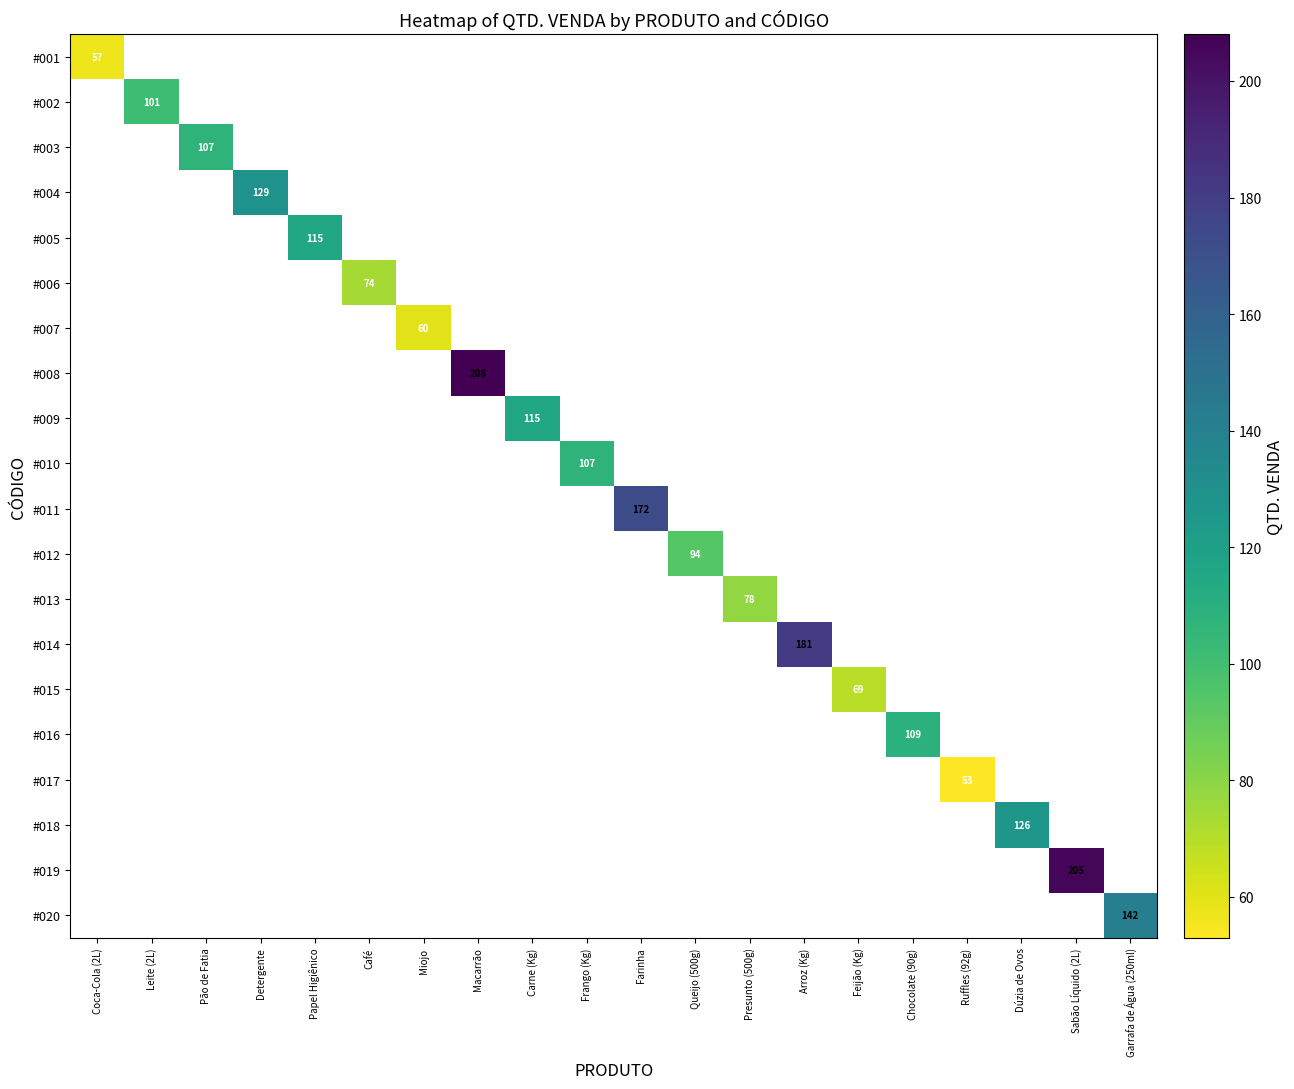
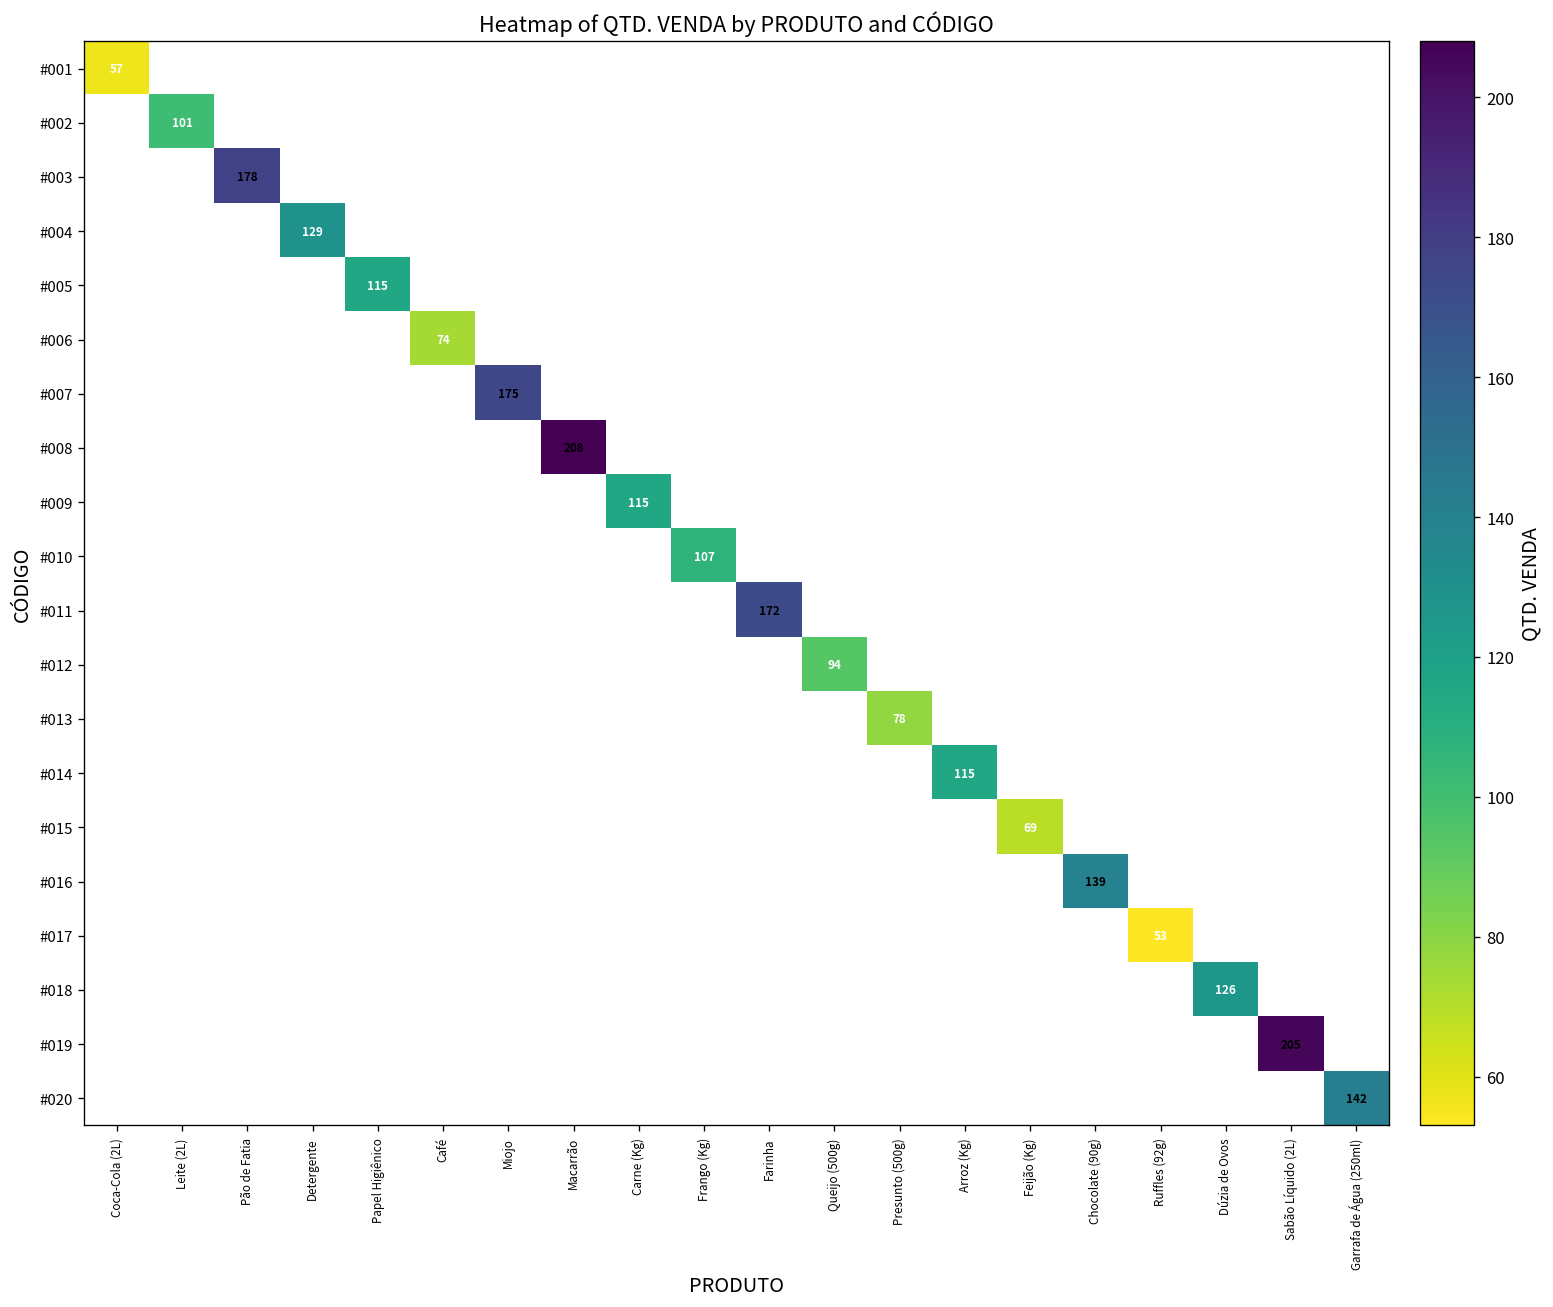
#003, Pão de Fatia: 107 -> 178
#007, Miojo: 60 -> 175
#014, Arroz (Kg): 181 -> 115
#016, Chocolate (90g): 109 -> 139
